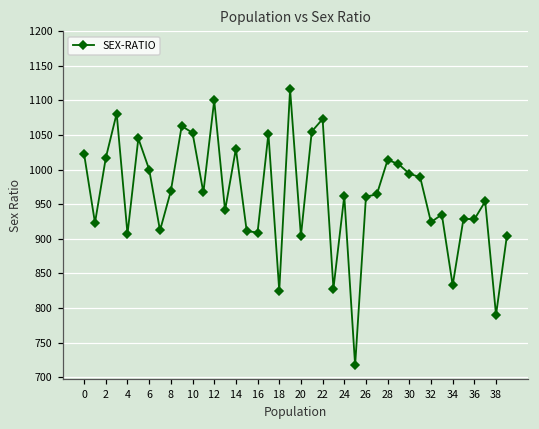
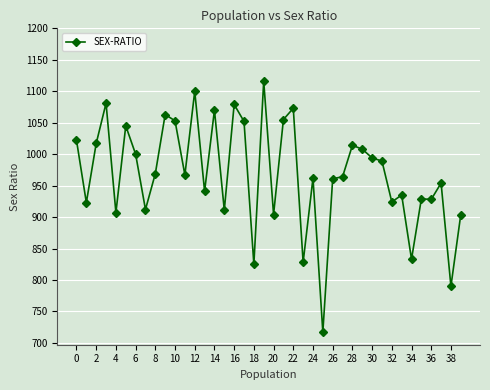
14: 1030 -> 1070
16: 910 -> 1080
